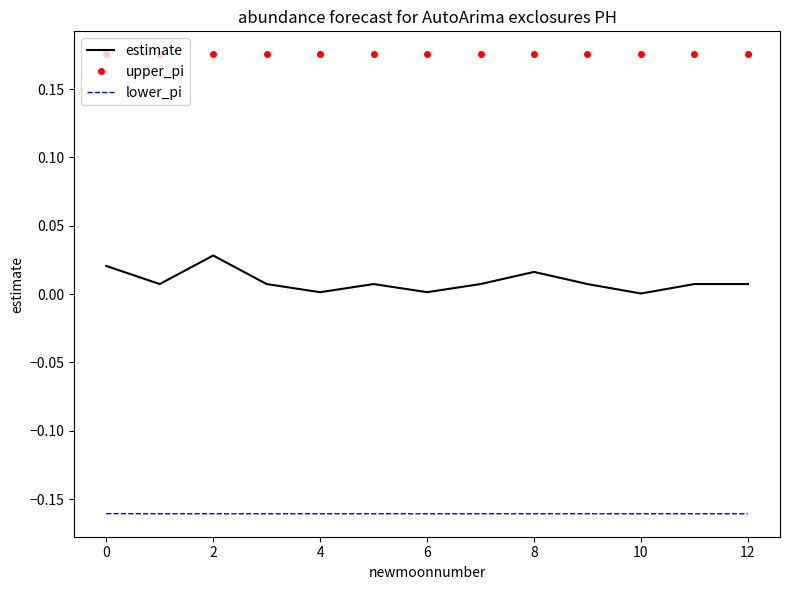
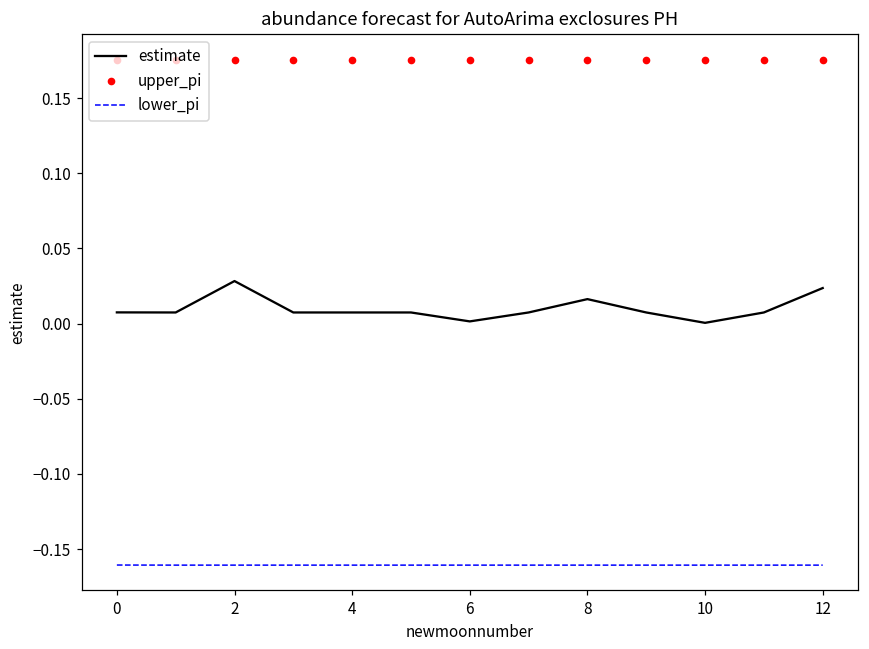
estimate, 0: 0.021 -> 0.007
estimate, 4: 0.001 -> 0.007
estimate, 12: 0.007 -> 0.024
